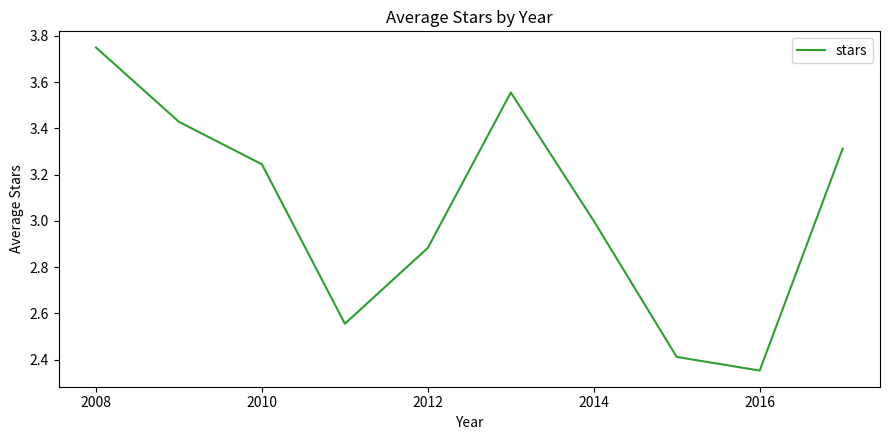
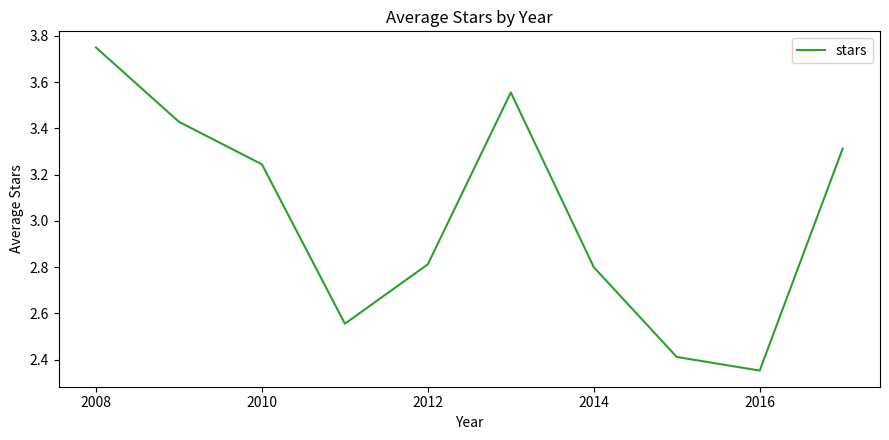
2012: 2.88 -> 2.81
2014: 3.0 -> 2.8
